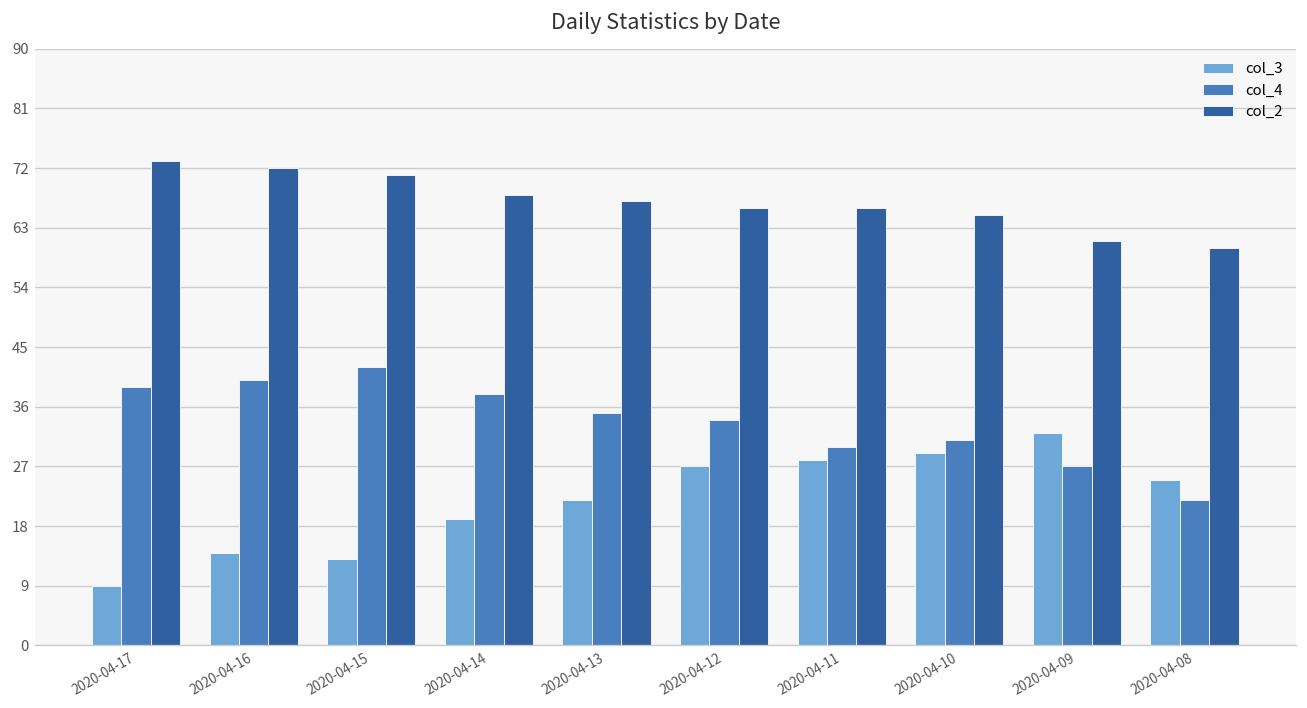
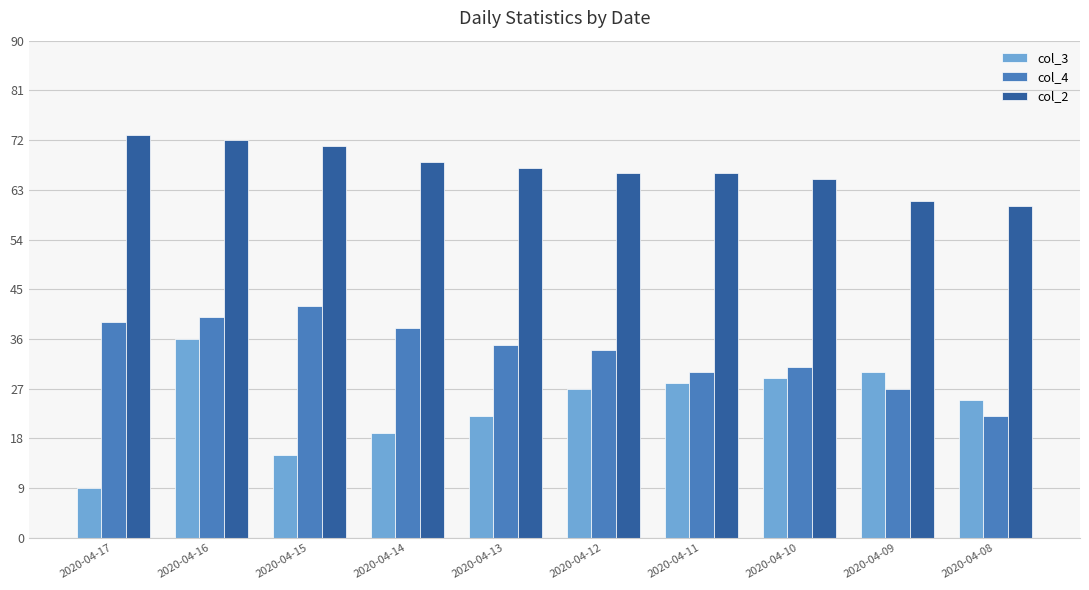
col_3, 2020-04-16: 14 -> 36
col_3, 2020-04-15: 13 -> 15
col_3, 2020-04-09: 32 -> 30
